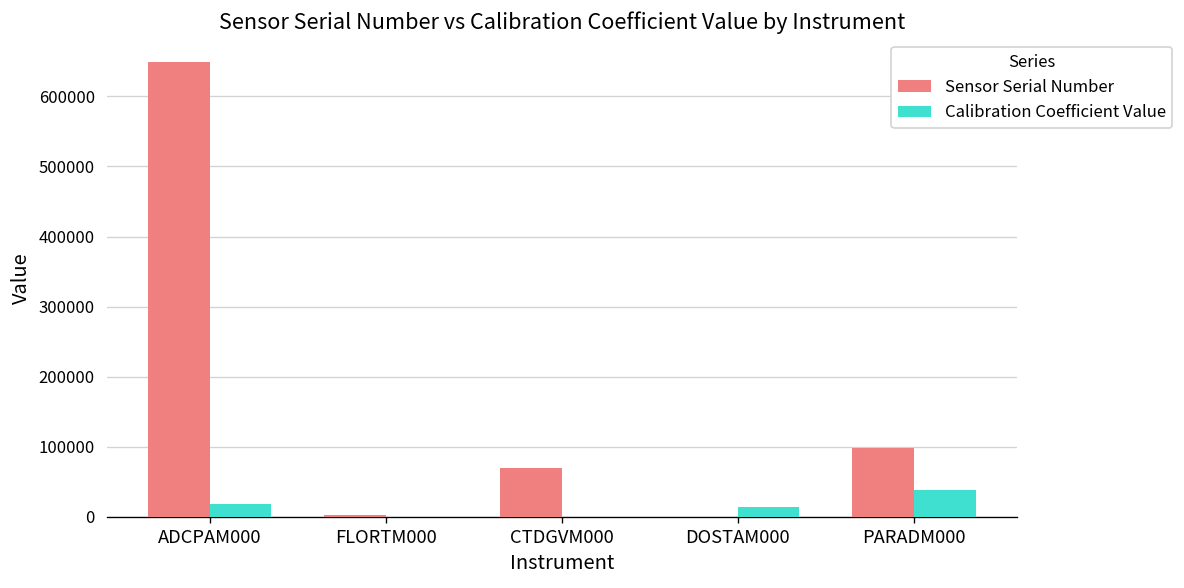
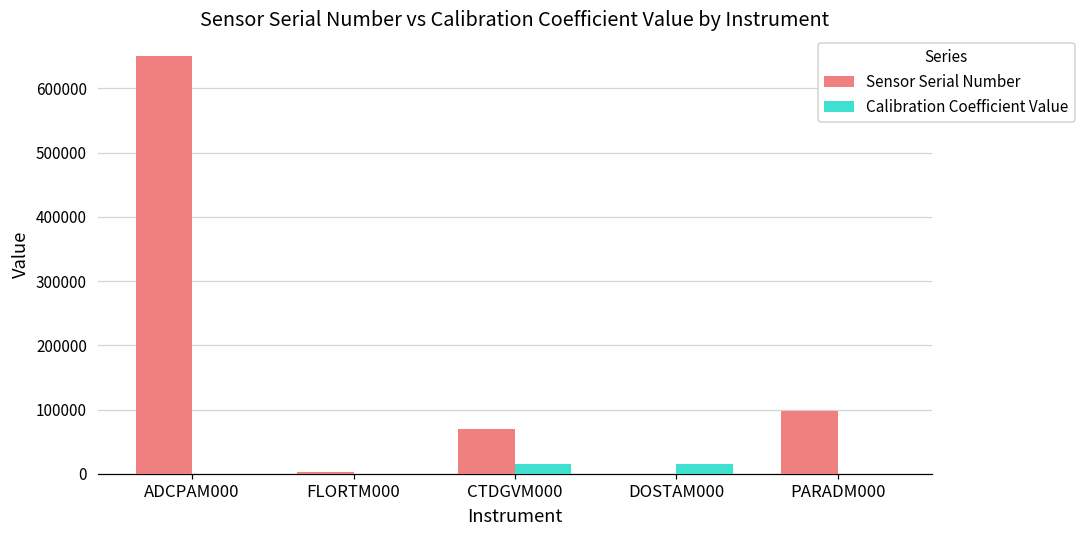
Calibration Coefficient Value, ADCPAM000: 20000 -> 0
Calibration Coefficient Value, CTDGVM000: 0 -> 20000
Calibration Coefficient Value, PARADM000: 40000 -> 0
